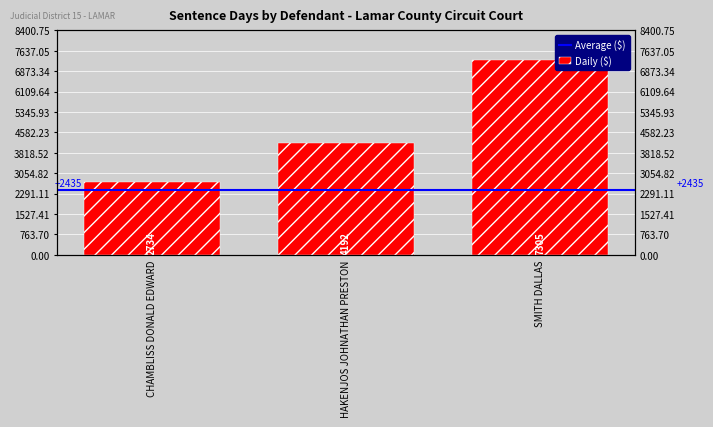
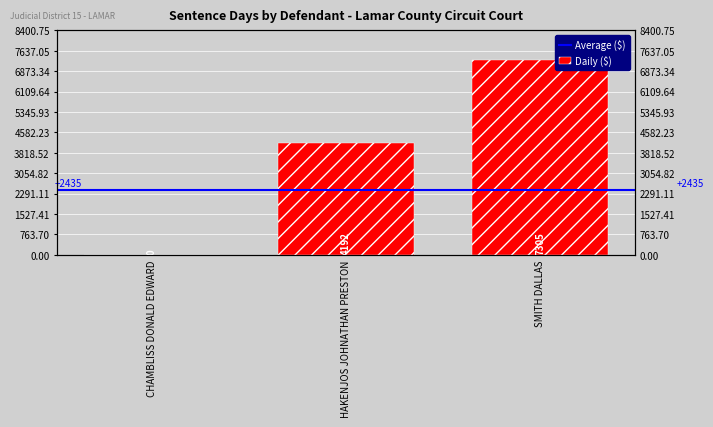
CHAMBLISS DONALD EDWARD: 2700 -> 0
